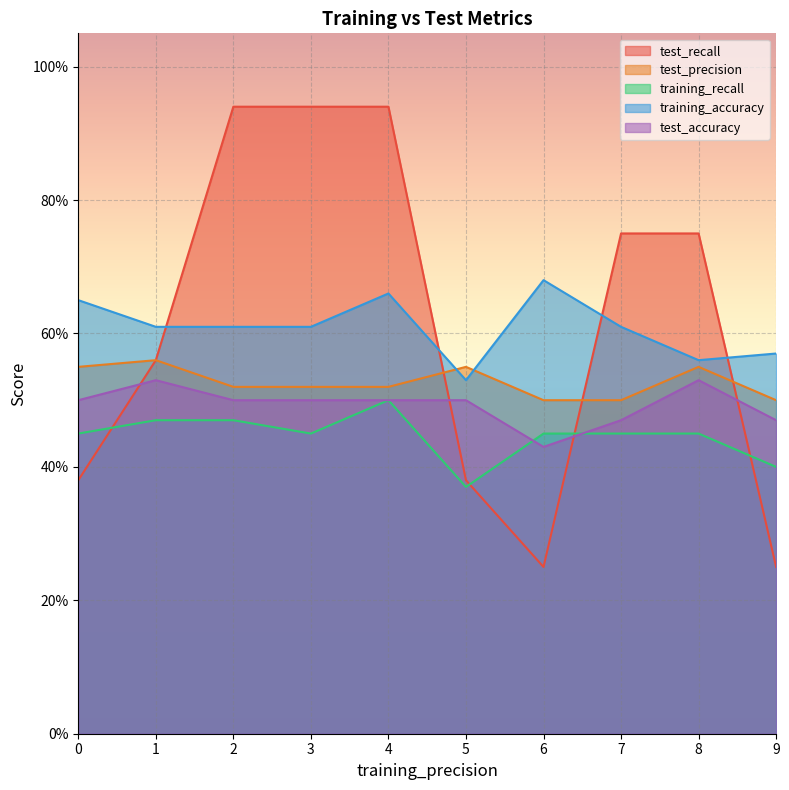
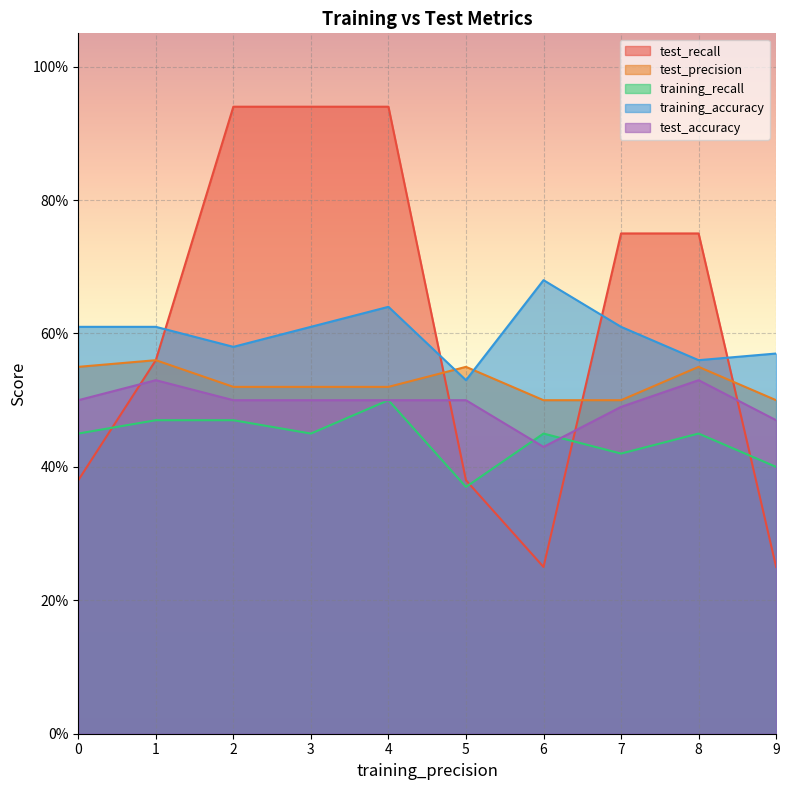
training_accuracy, 0: 65% -> 61%
training_accuracy, 2: 61% -> 58%
training_accuracy, 4: 66% -> 64%
training_recall, 7: 45% -> 42%
test_accuracy, 7: 47% -> 49%
